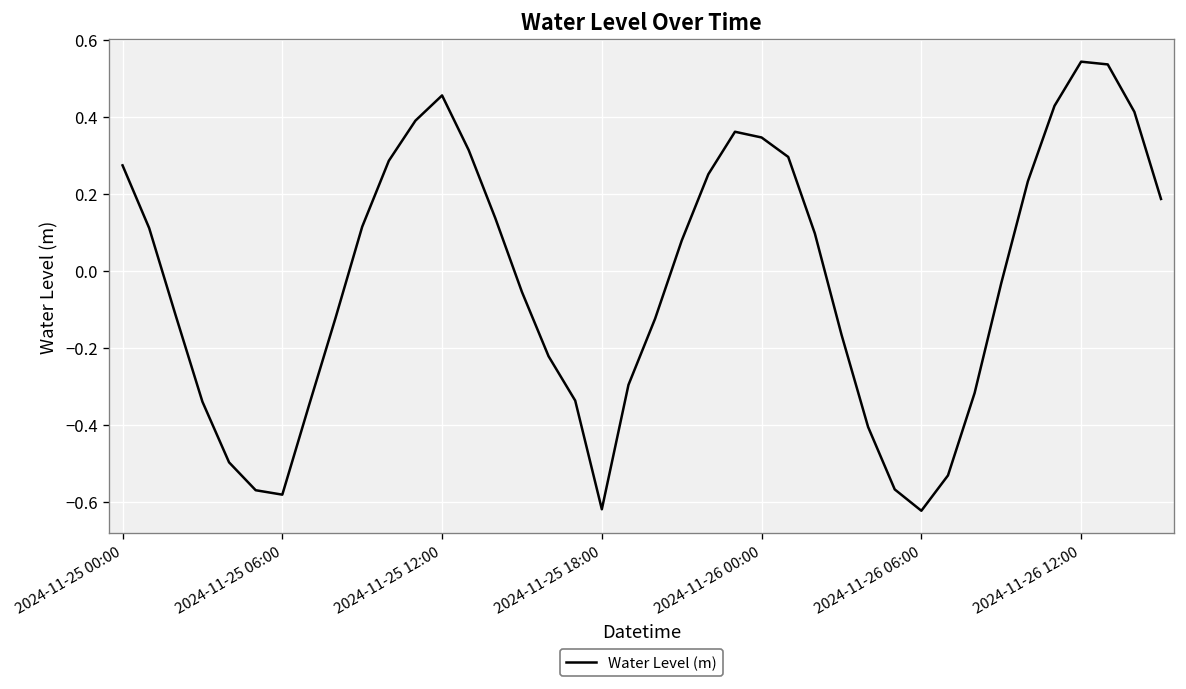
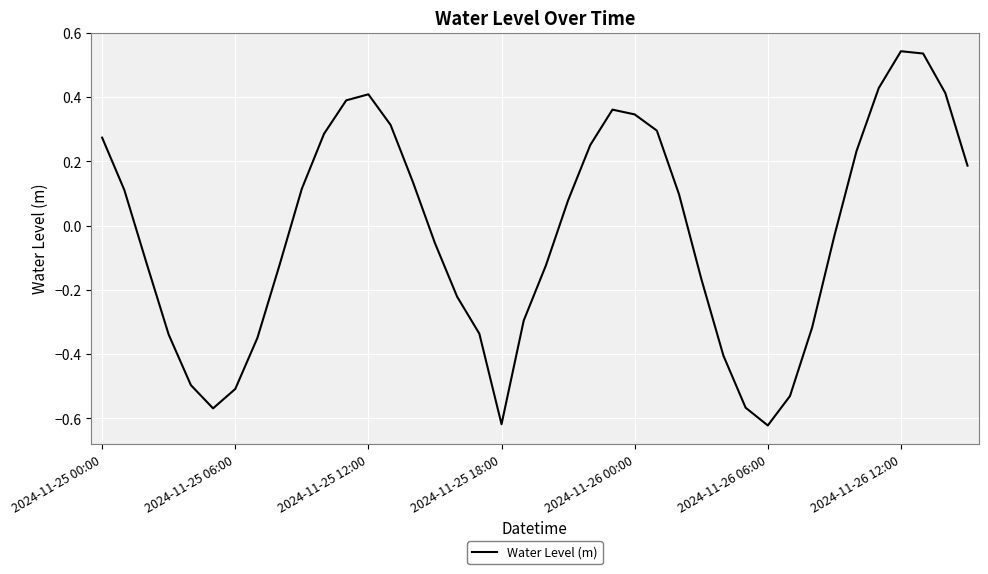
2024-11-25 06:00: -0.58 -> -0.51
2024-11-25 12:00: 0.46 -> 0.41
